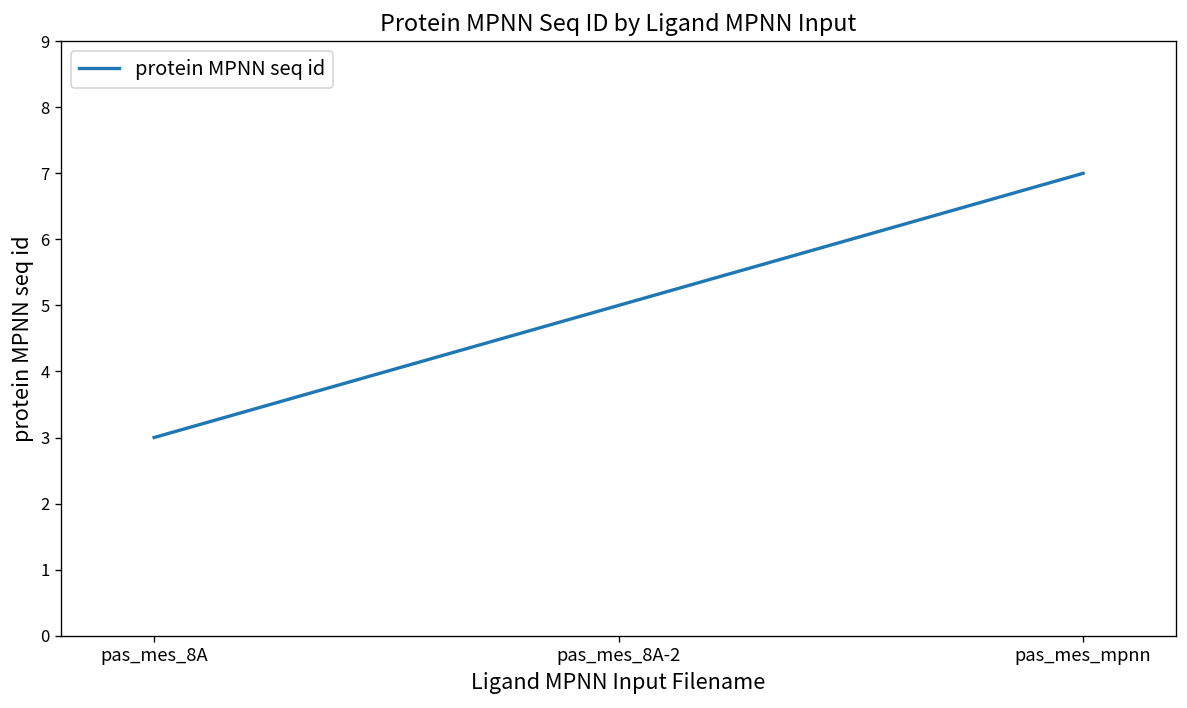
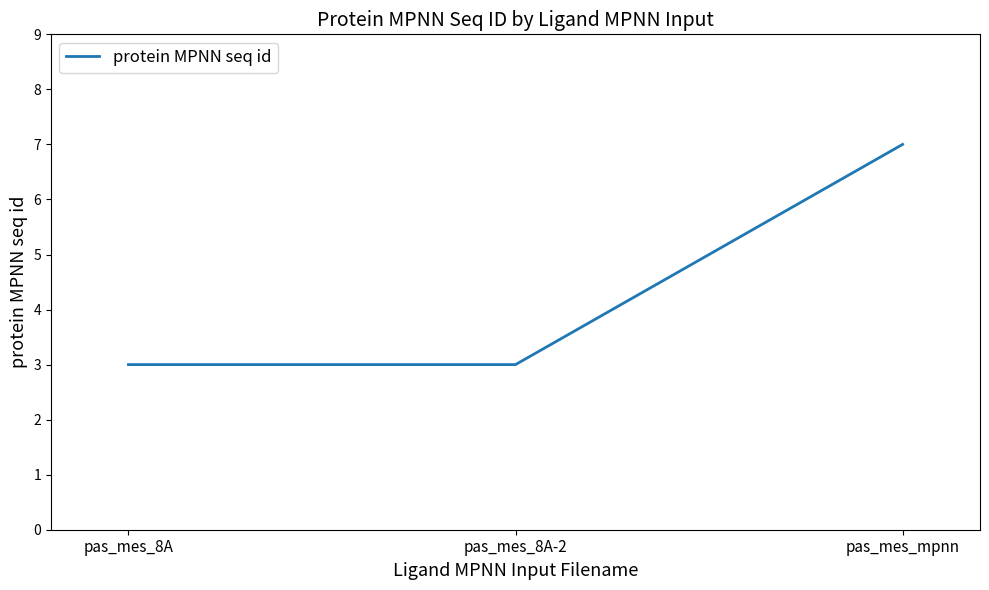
pas_mes_8A-2: 5 -> 3
